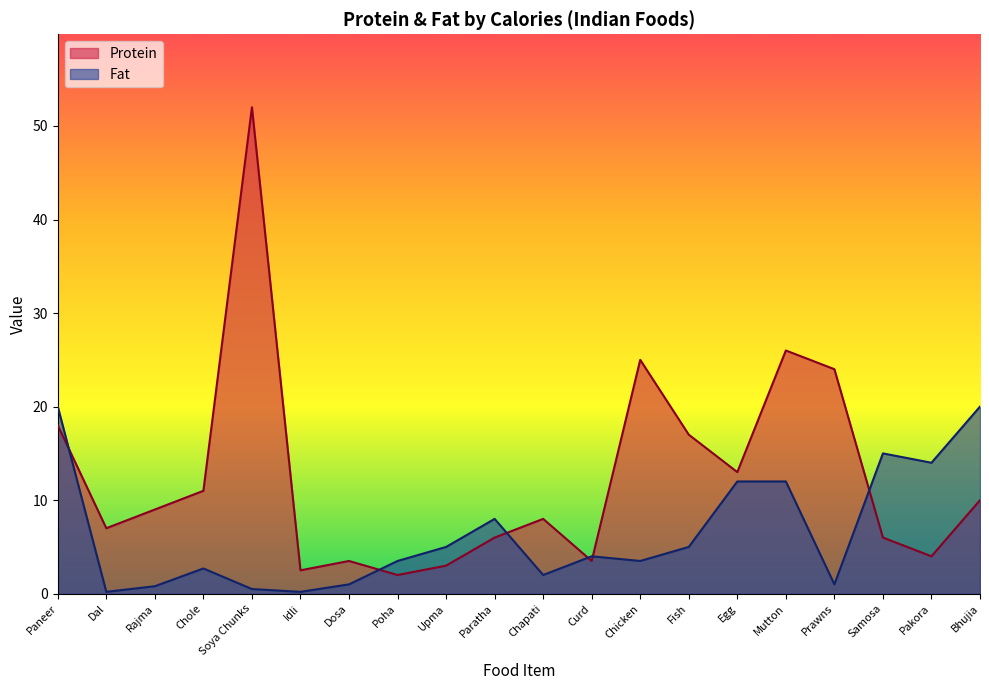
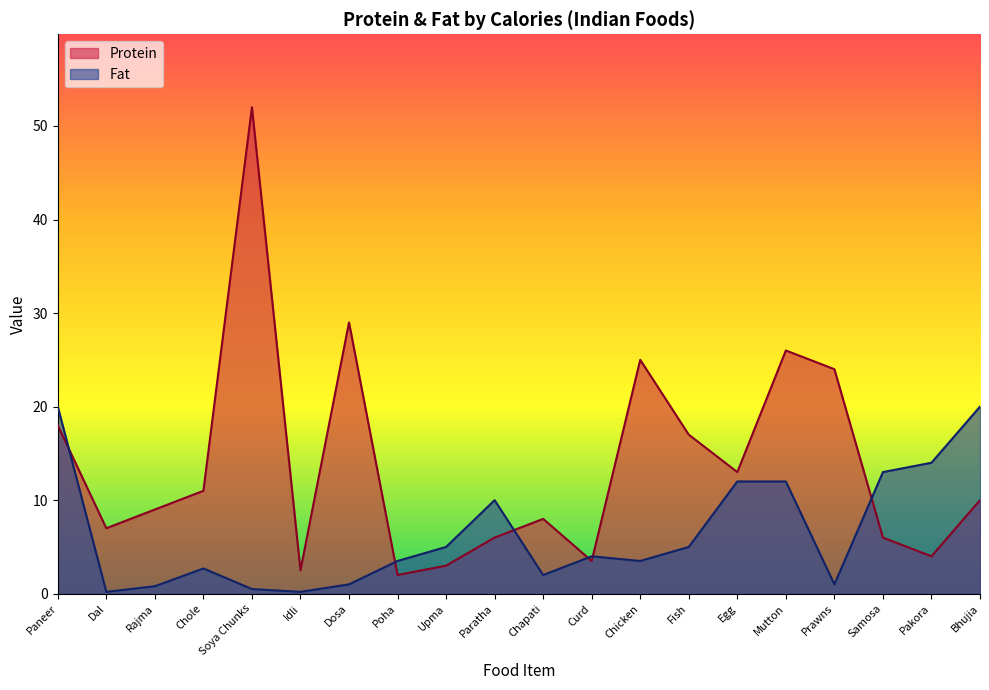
Protein, Dosa: 4 -> 29
Fat, Paratha: 8 -> 10
Fat, Samosa: 15 -> 13
